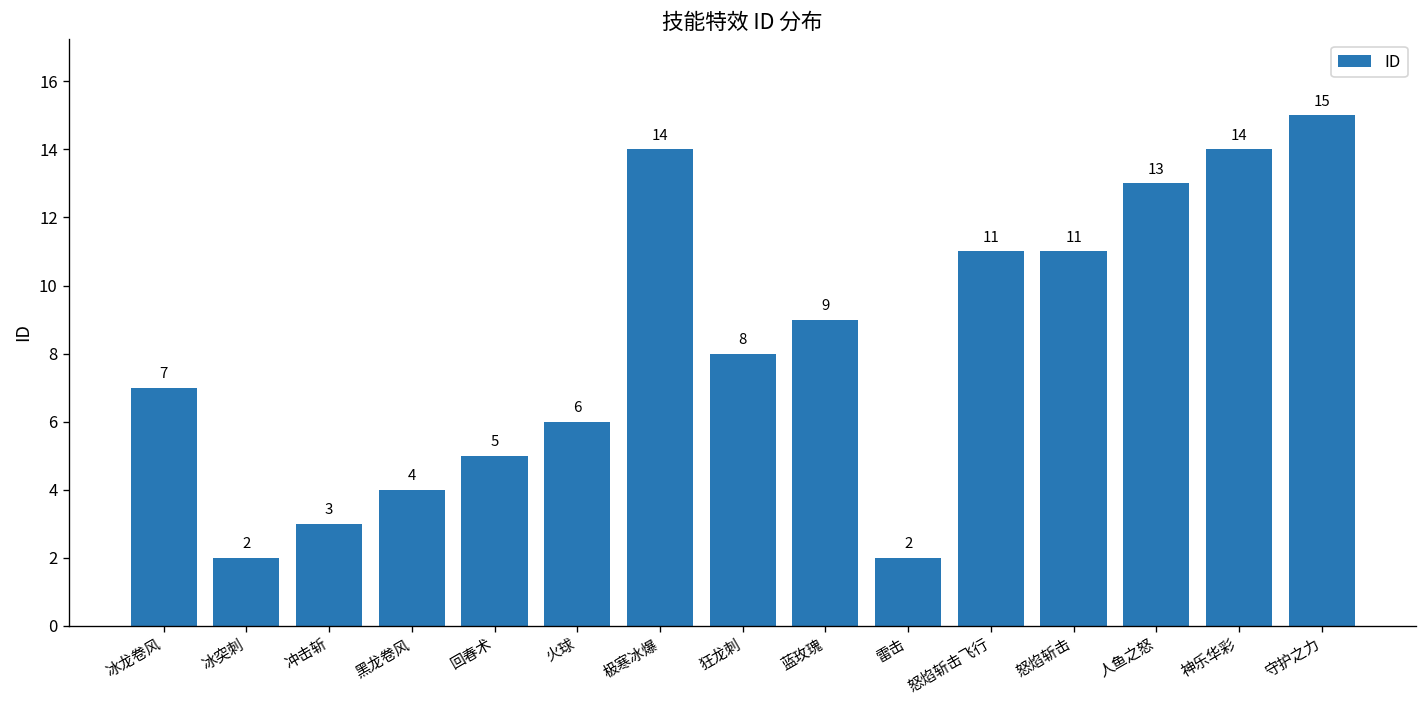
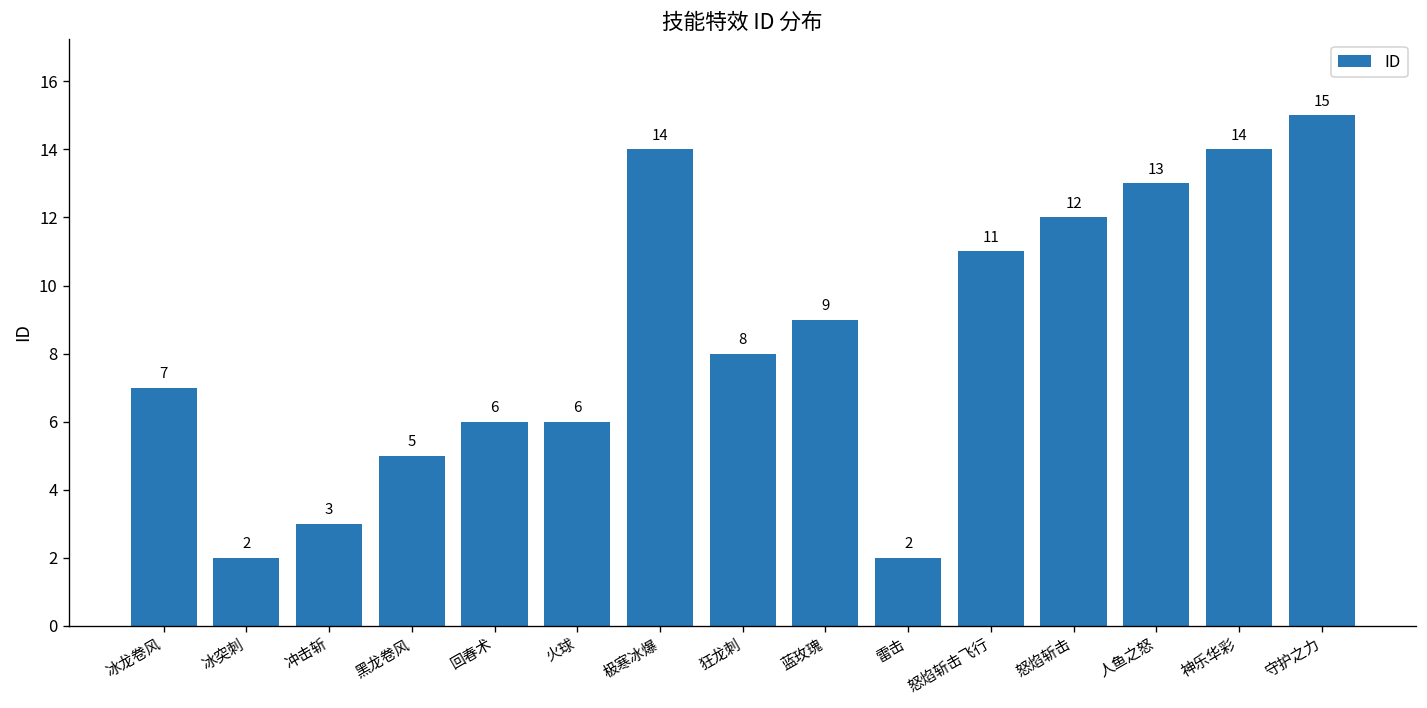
黑龙卷风: 4 -> 5
回春术: 5 -> 6
怒焰斩击: 11 -> 12
